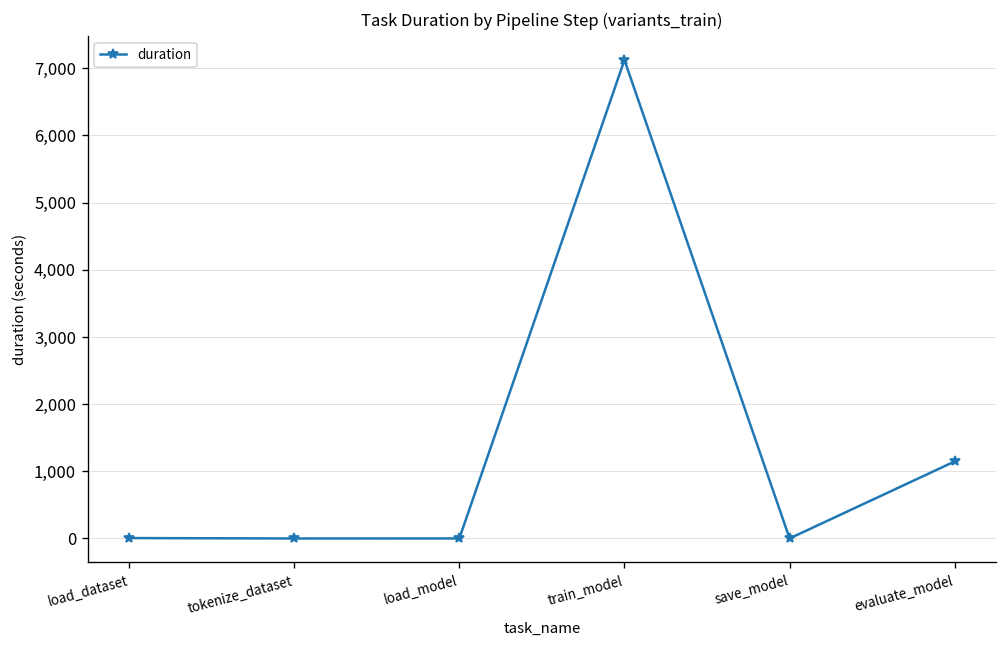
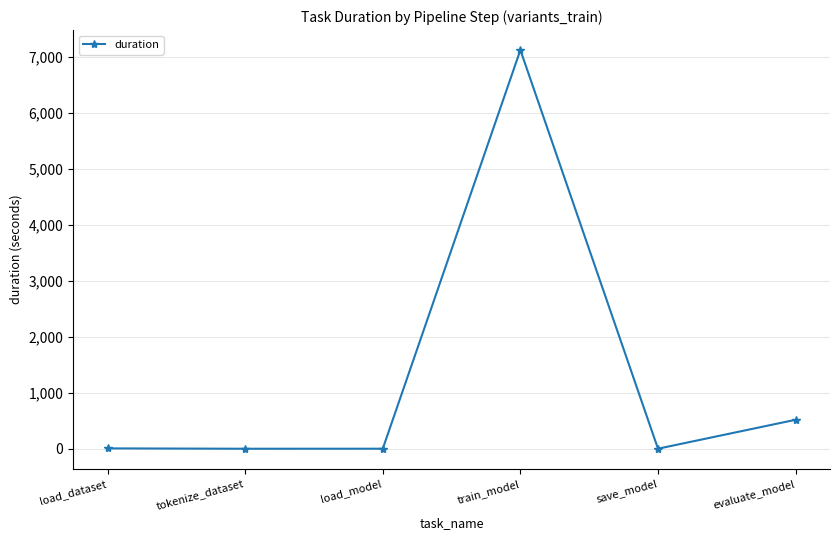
evaluate_model: 1,100 -> 500
